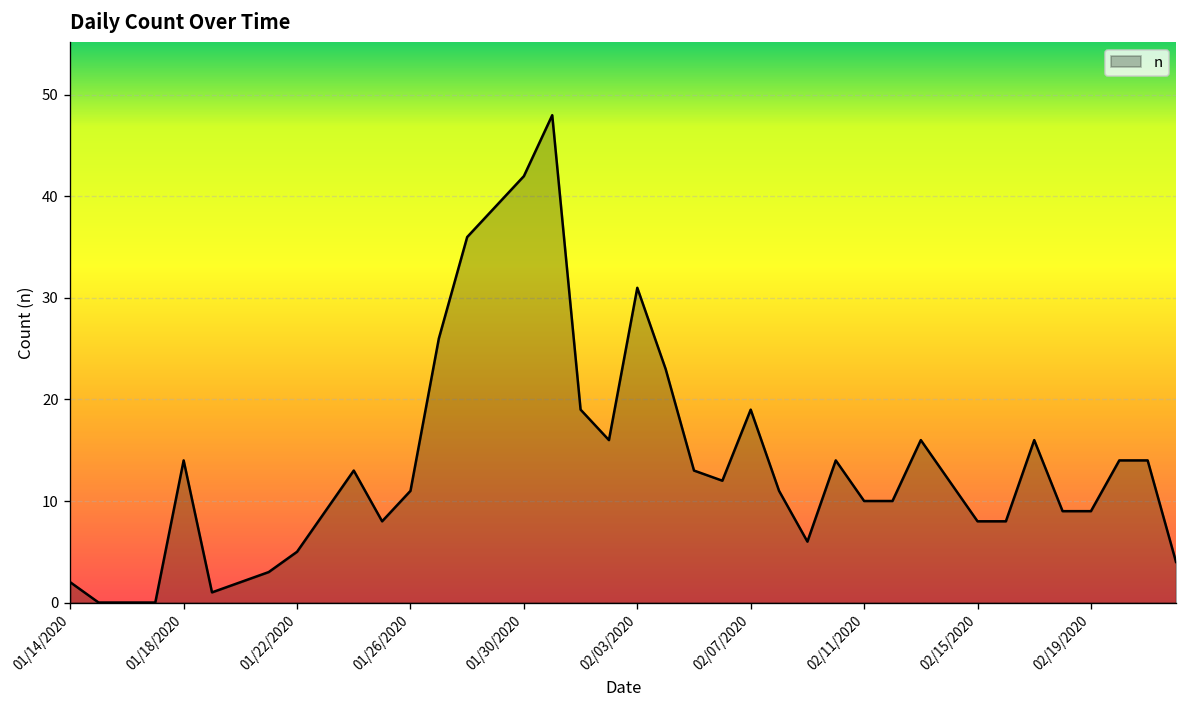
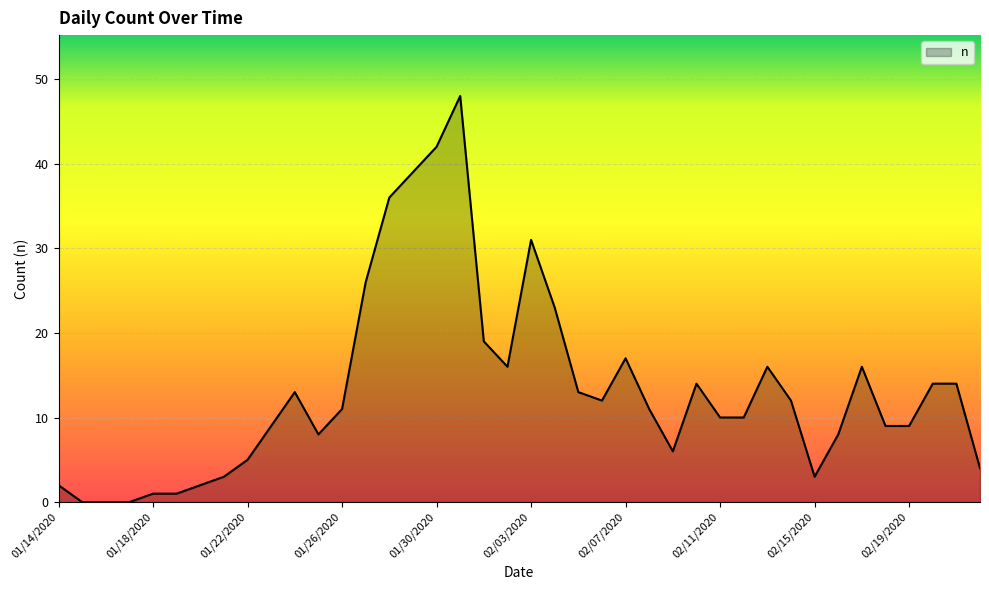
01/18/2020: 14 -> 1
02/07/2020: 19 -> 17
02/15/2020: 8 -> 3
